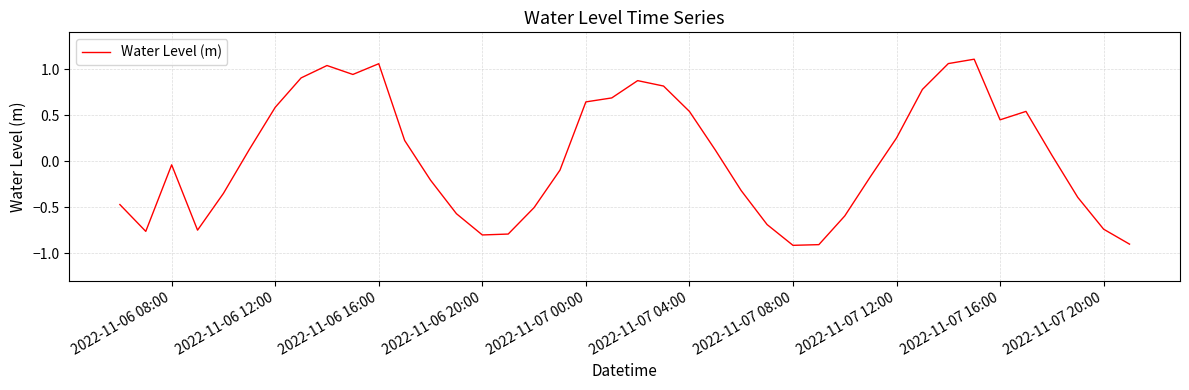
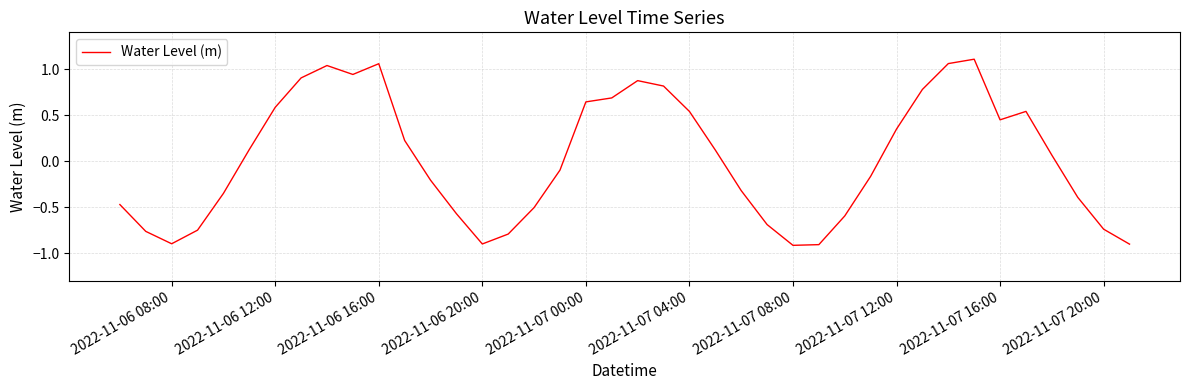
2022-11-06 08:00: 0.0 -> -0.9
2022-11-06 20:00: -0.8 -> -0.9
2022-11-07 12:00: 0.25 -> 0.35
